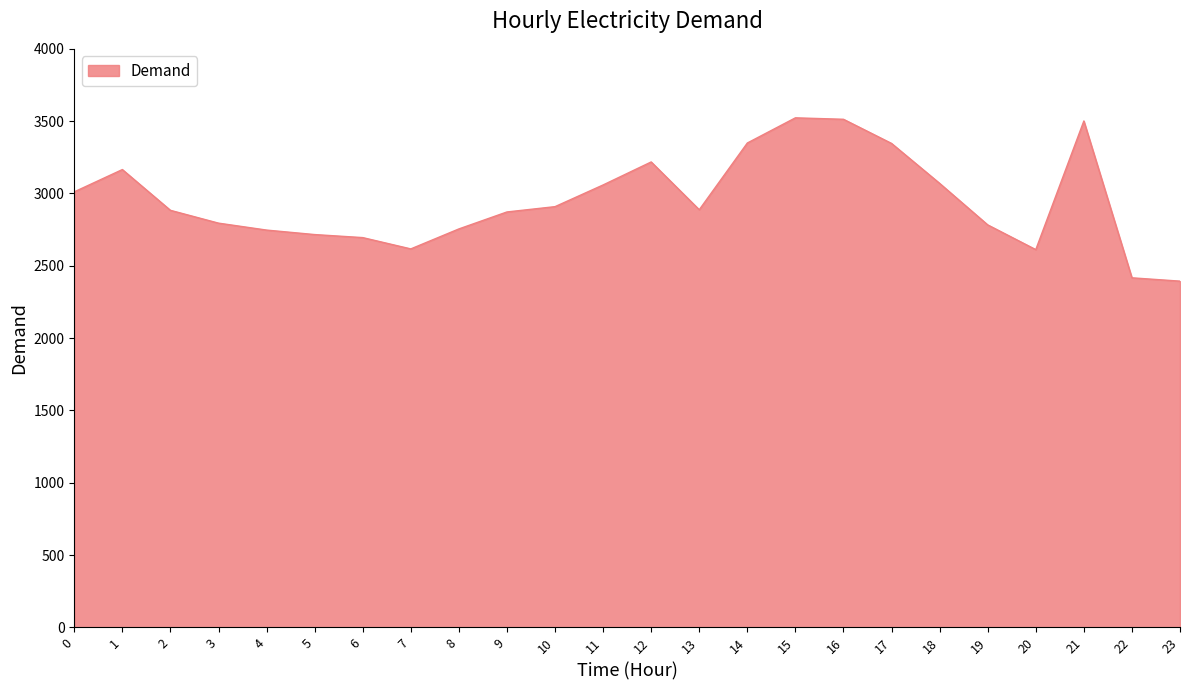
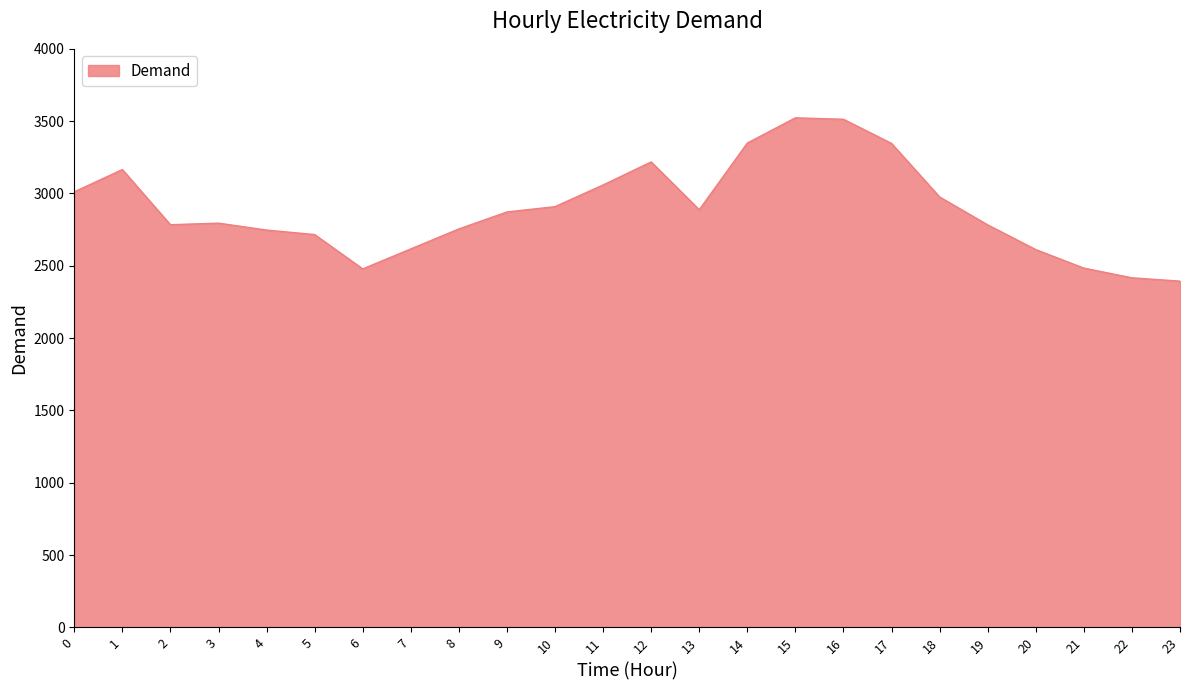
2: 2880 -> 2780
6: 2700 -> 2480
18: 3070 -> 2980
21: 3500 -> 2480
